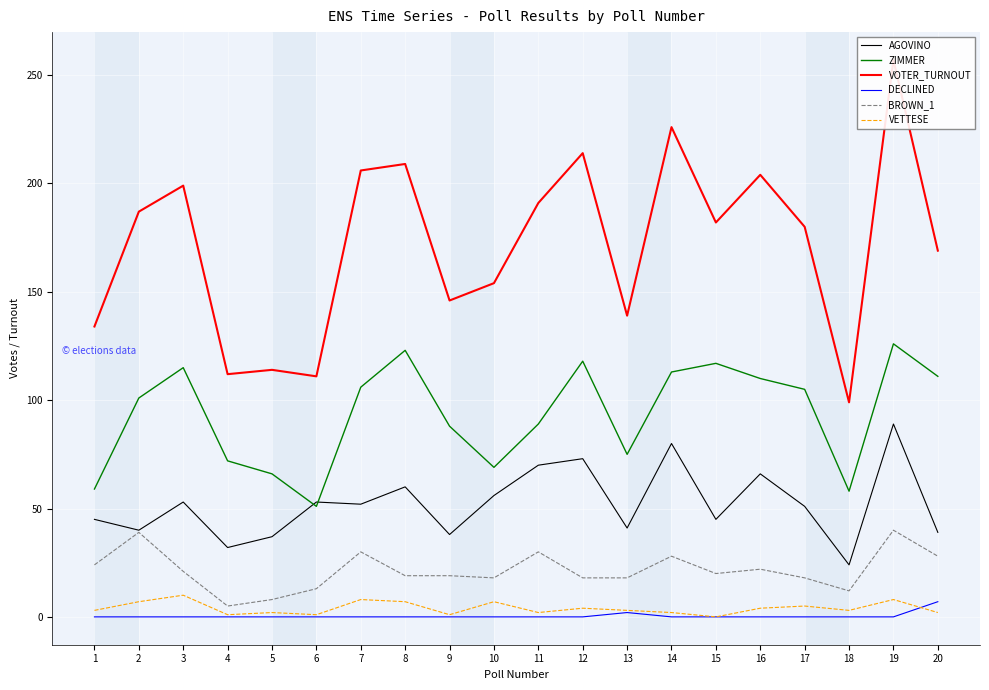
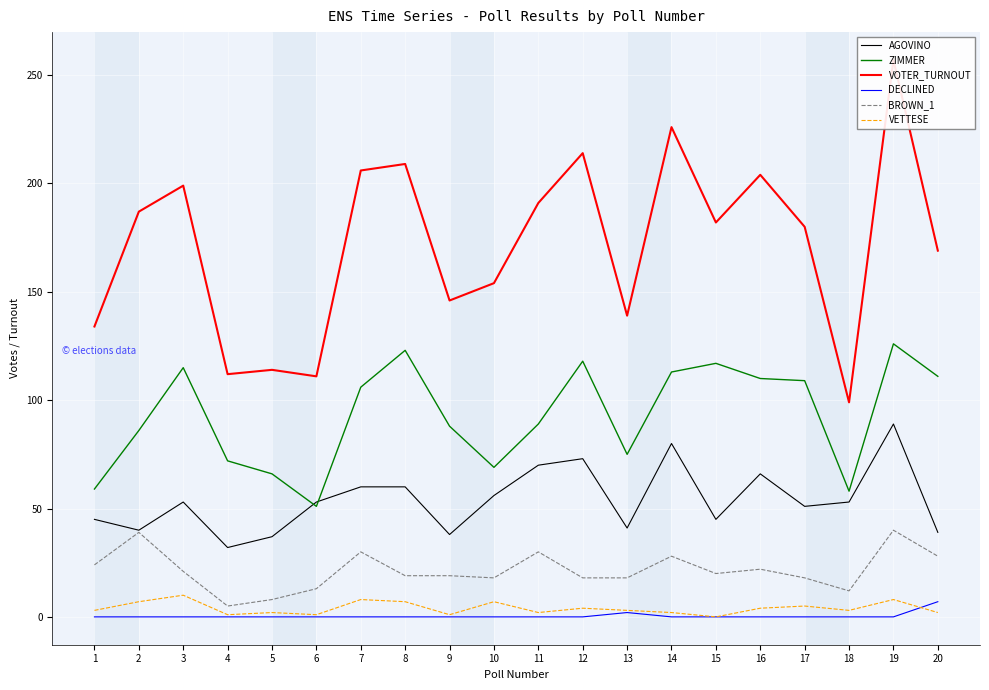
ZIMMER, 2: 101 -> 86
AGOVINO, 7: 52 -> 60
ZIMMER, 17: 105 -> 109
AGOVINO, 18: 24 -> 53
